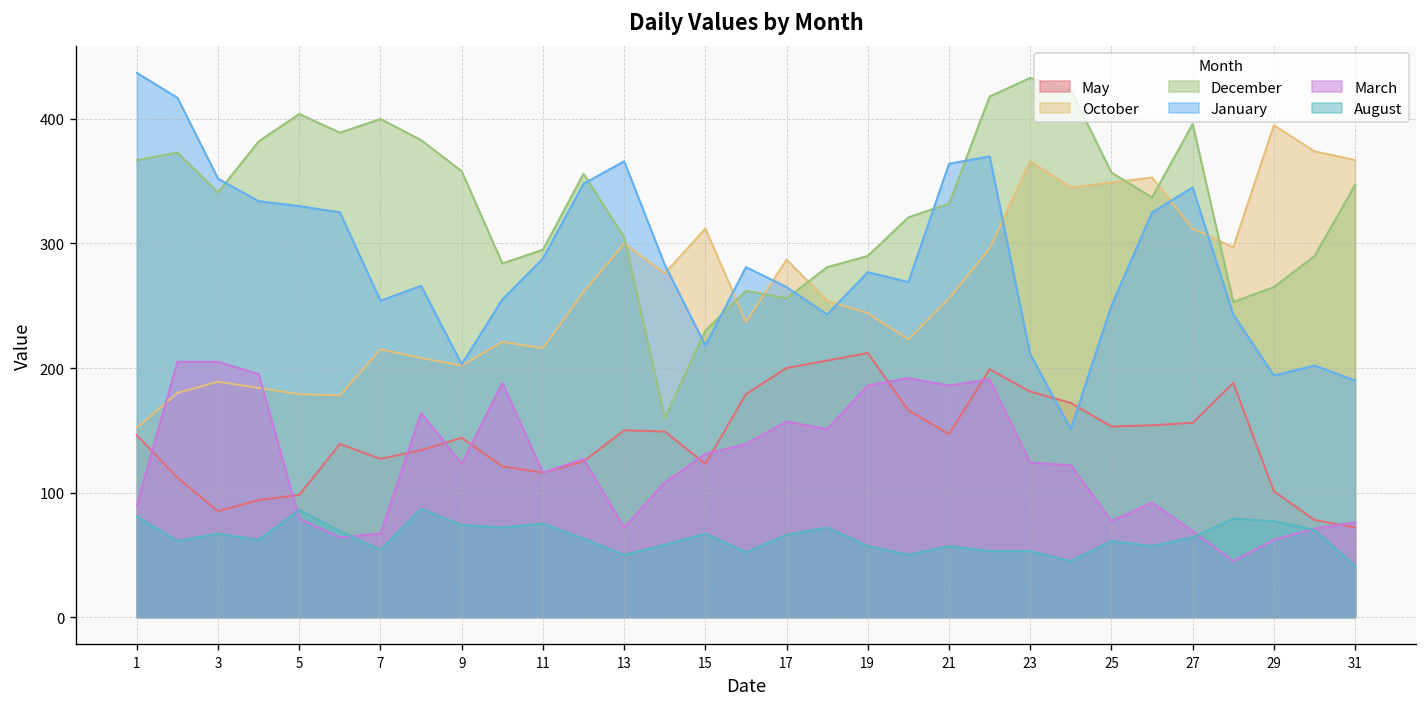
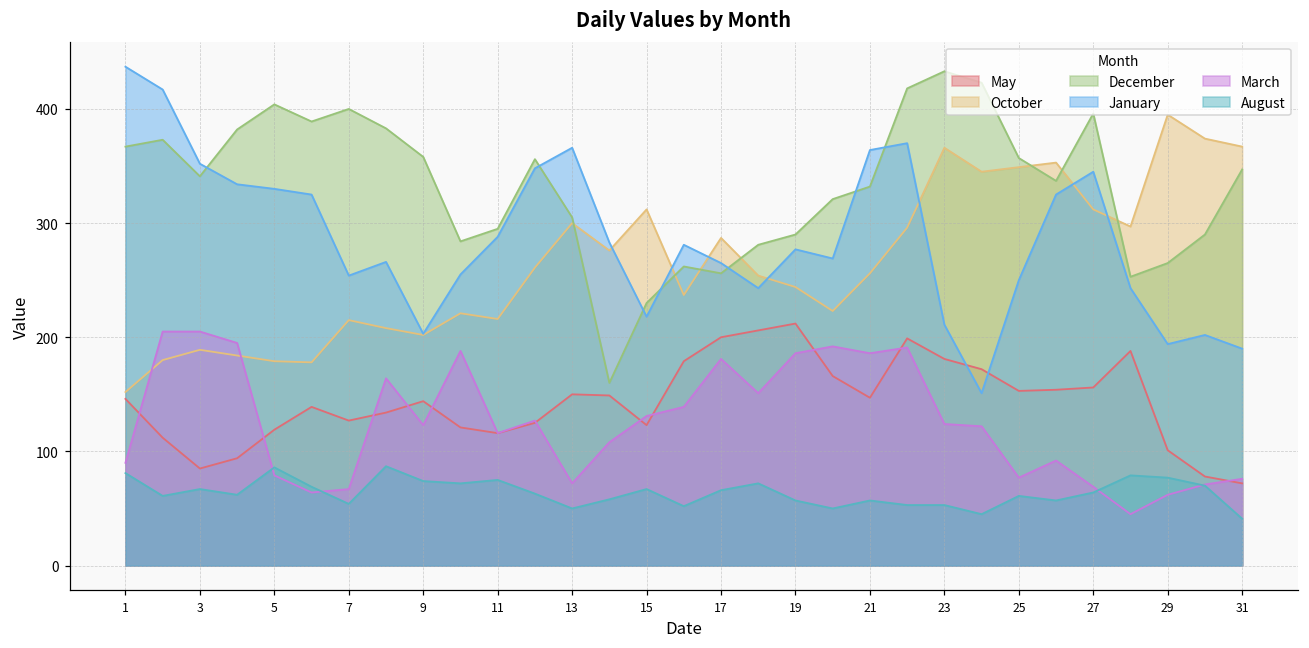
May, 5: 98 -> 119
March, 17: 157 -> 181
